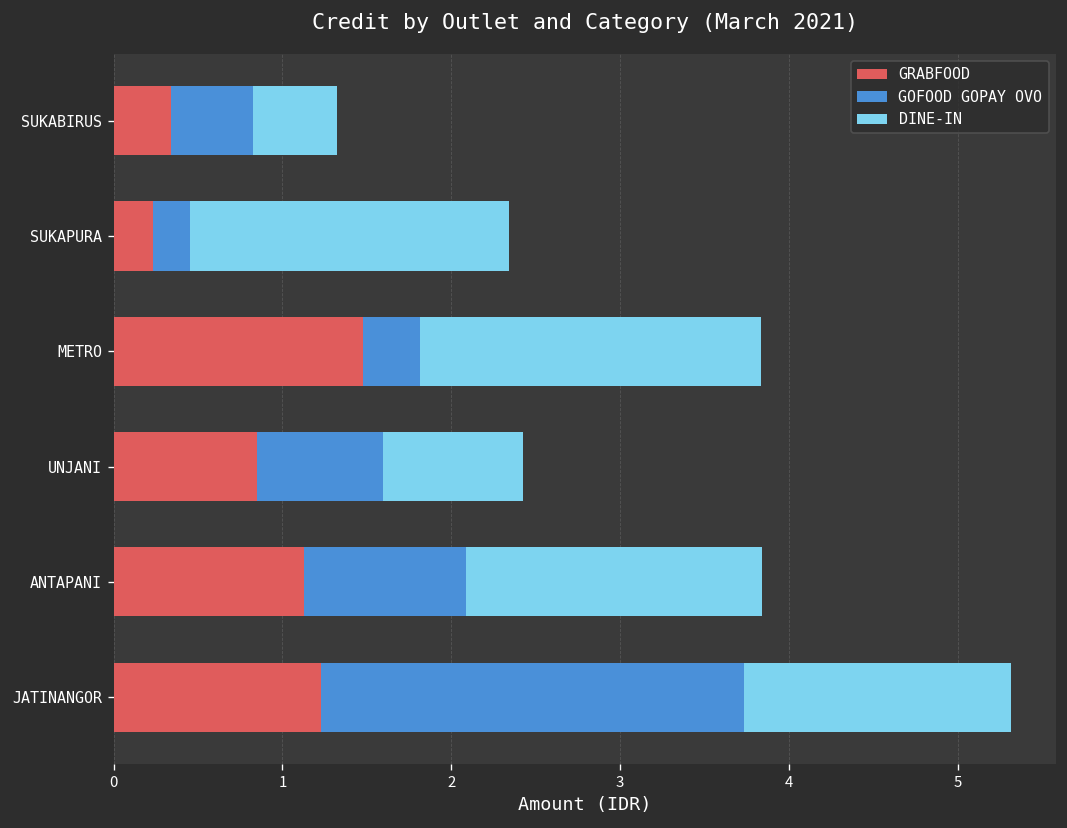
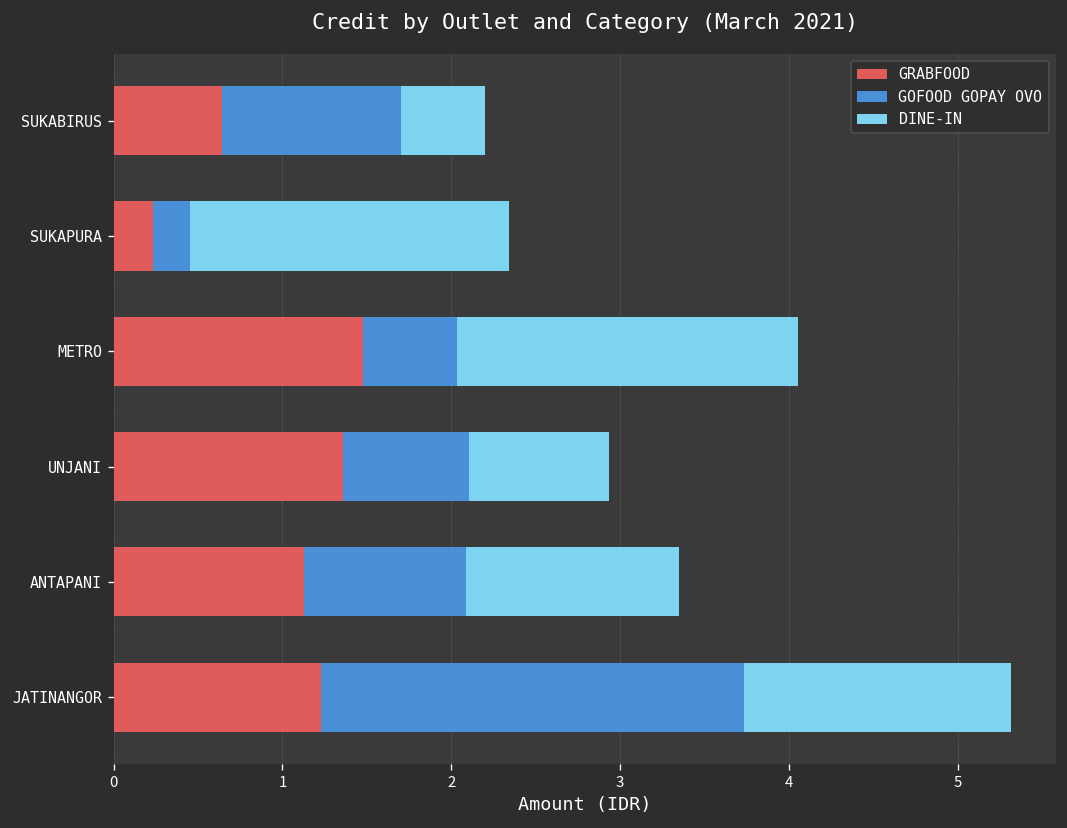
GRABFOOD, SUKABIRUS: 0.34 -> 0.64
GOFOOD GOPAY OVO, SUKABIRUS: 0.49 -> 1.06
GOFOOD GOPAY OVO, METRO: 0.34 -> 0.56
GRABFOOD, UNJANI: 0.85 -> 1.36
DINE-IN, ANTAPANI: 1.75 -> 1.26
